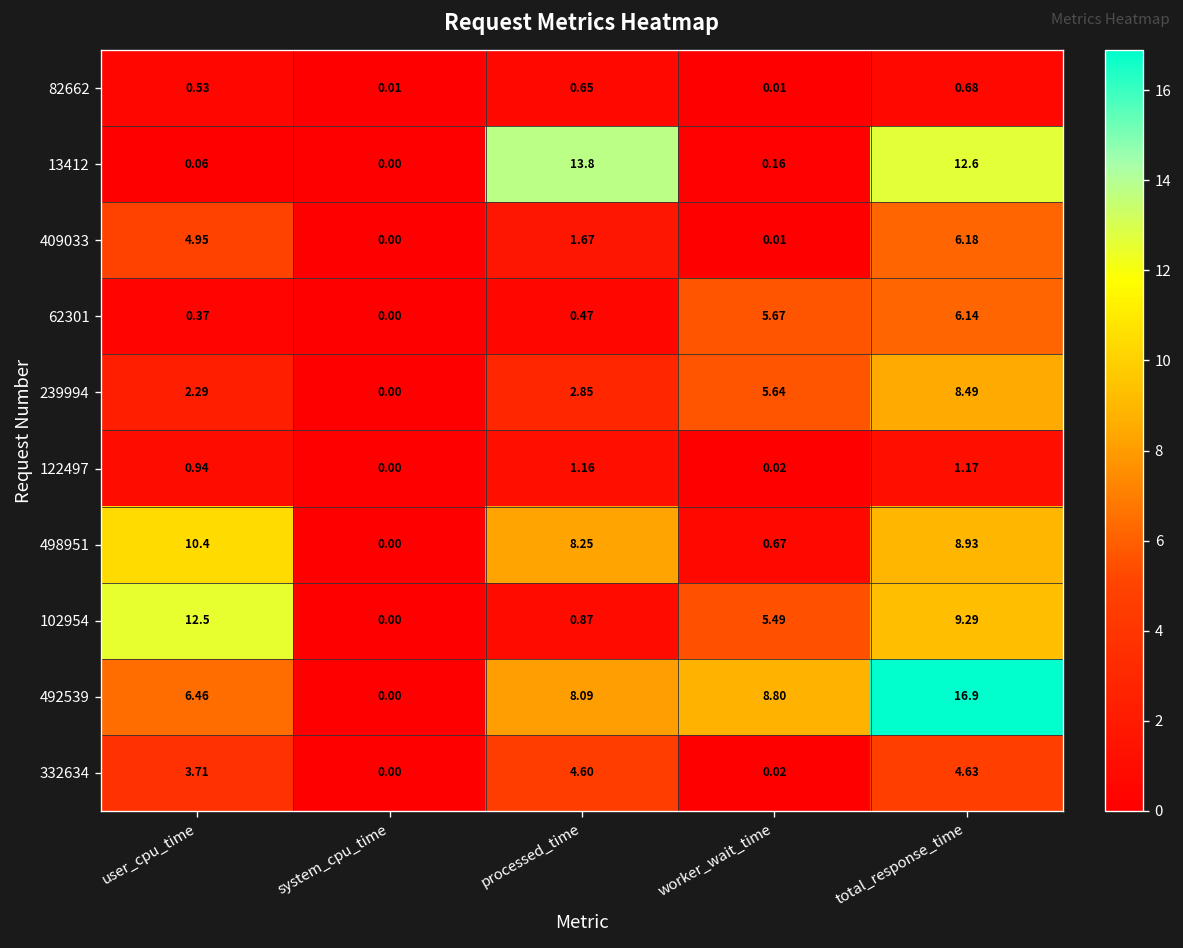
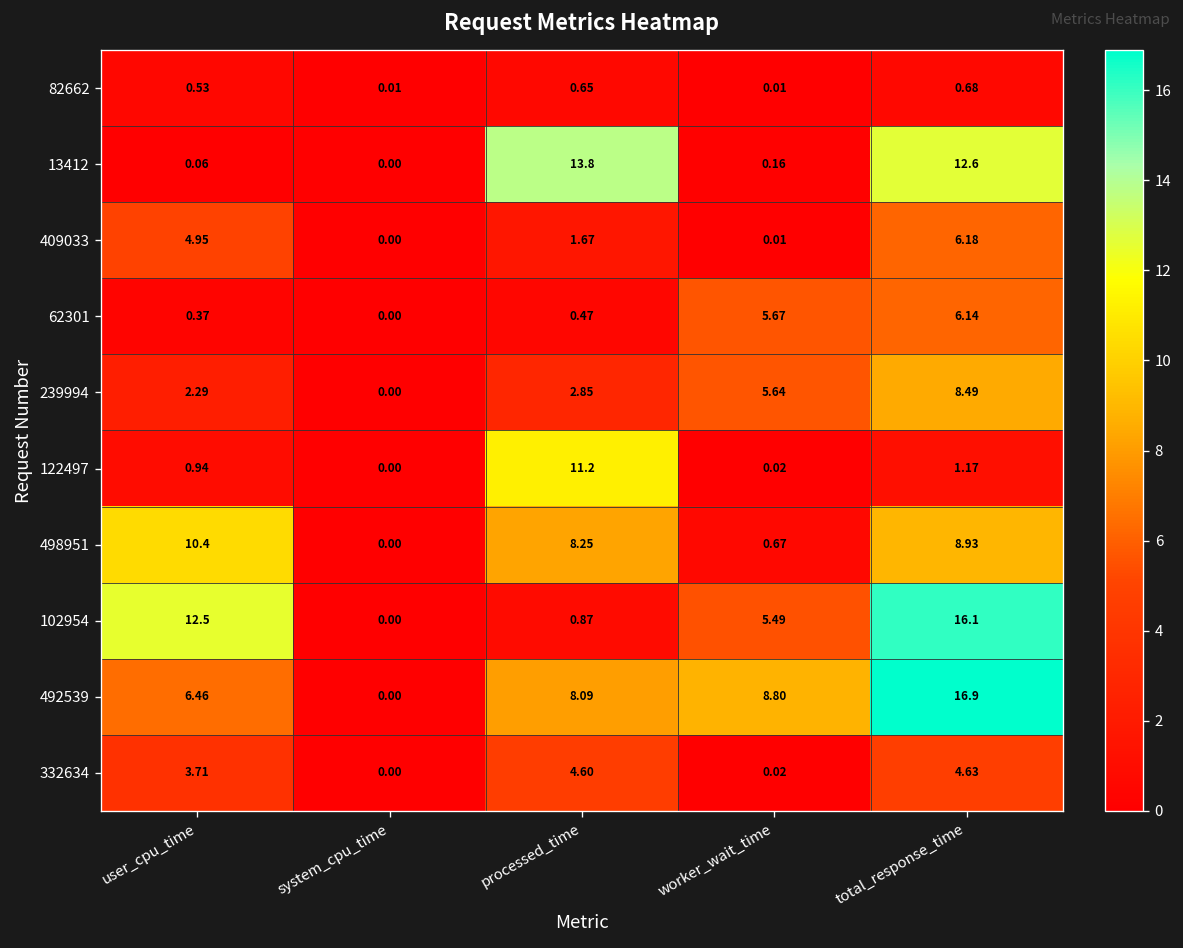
122497, processed_time: 1.16 -> 11.2
102954, total_response_time: 9.29 -> 16.1
